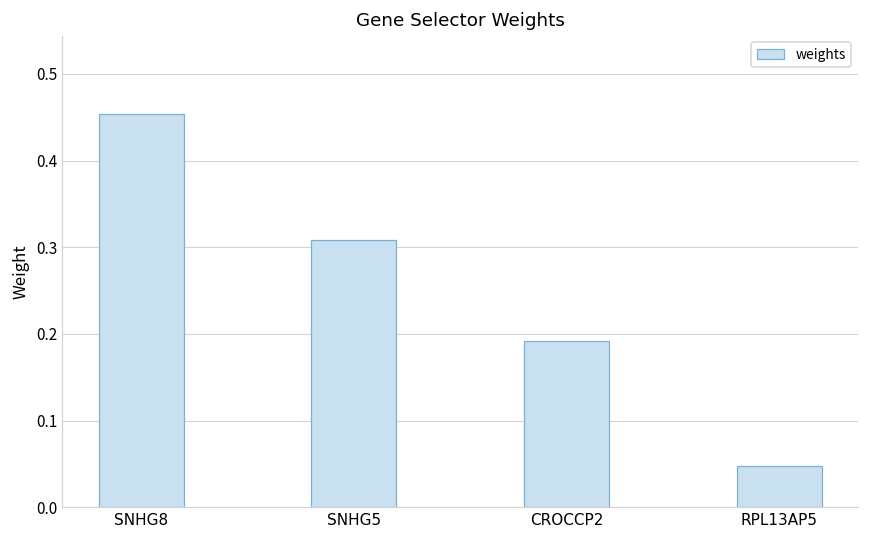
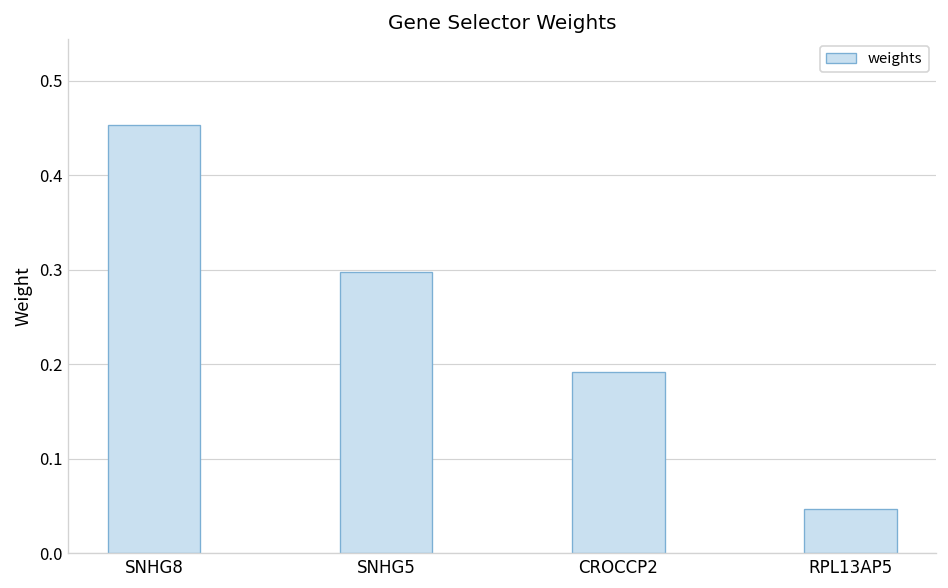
SNHG5: 0.31 -> 0.30
